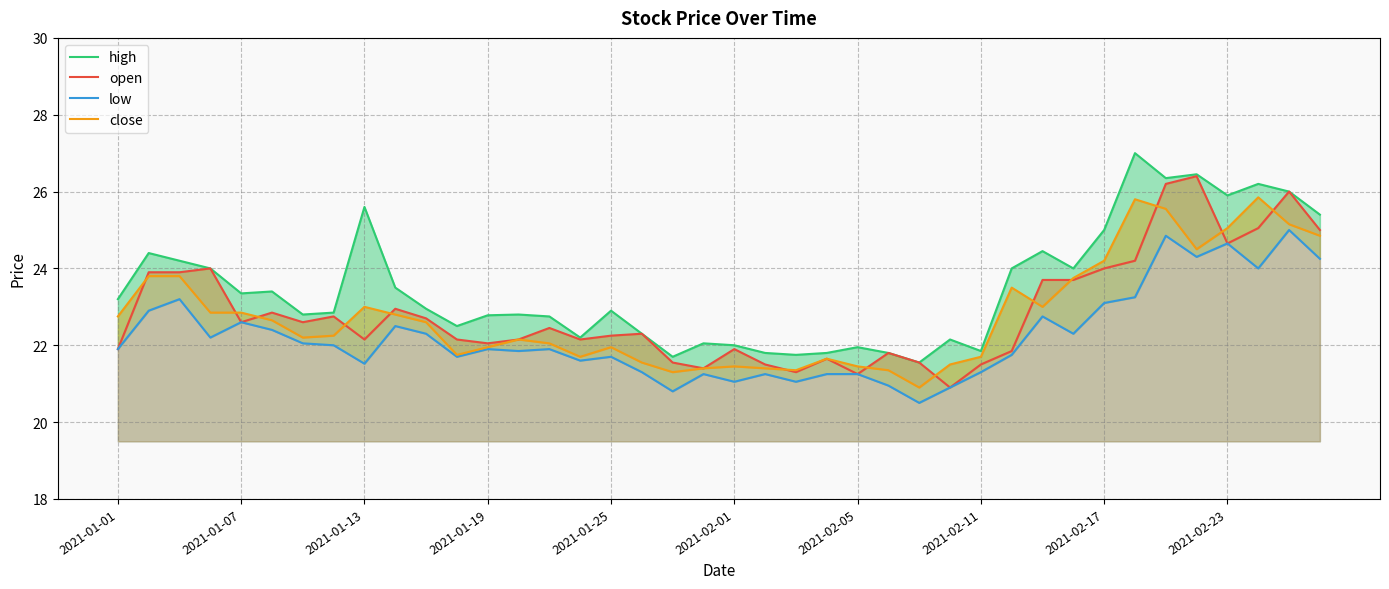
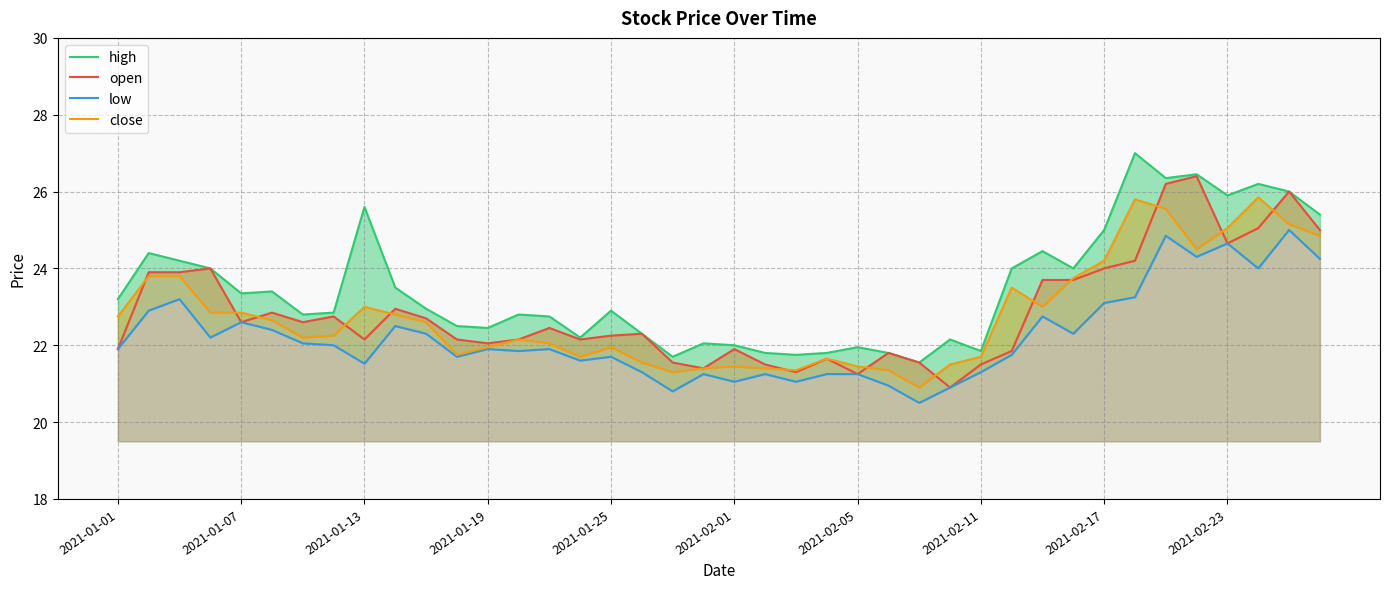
high, 2021-01-19: 22.8 -> 22.5
